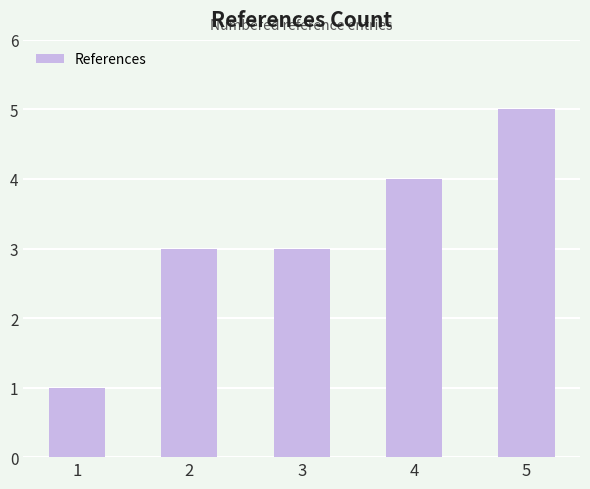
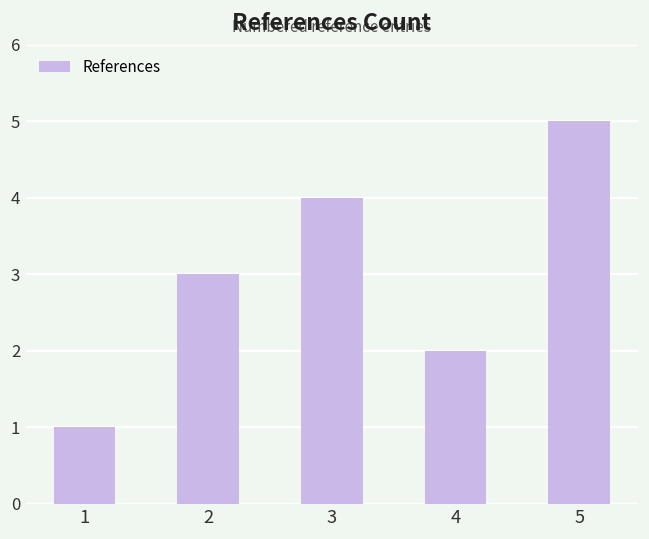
3: 3 -> 4
4: 4 -> 2
